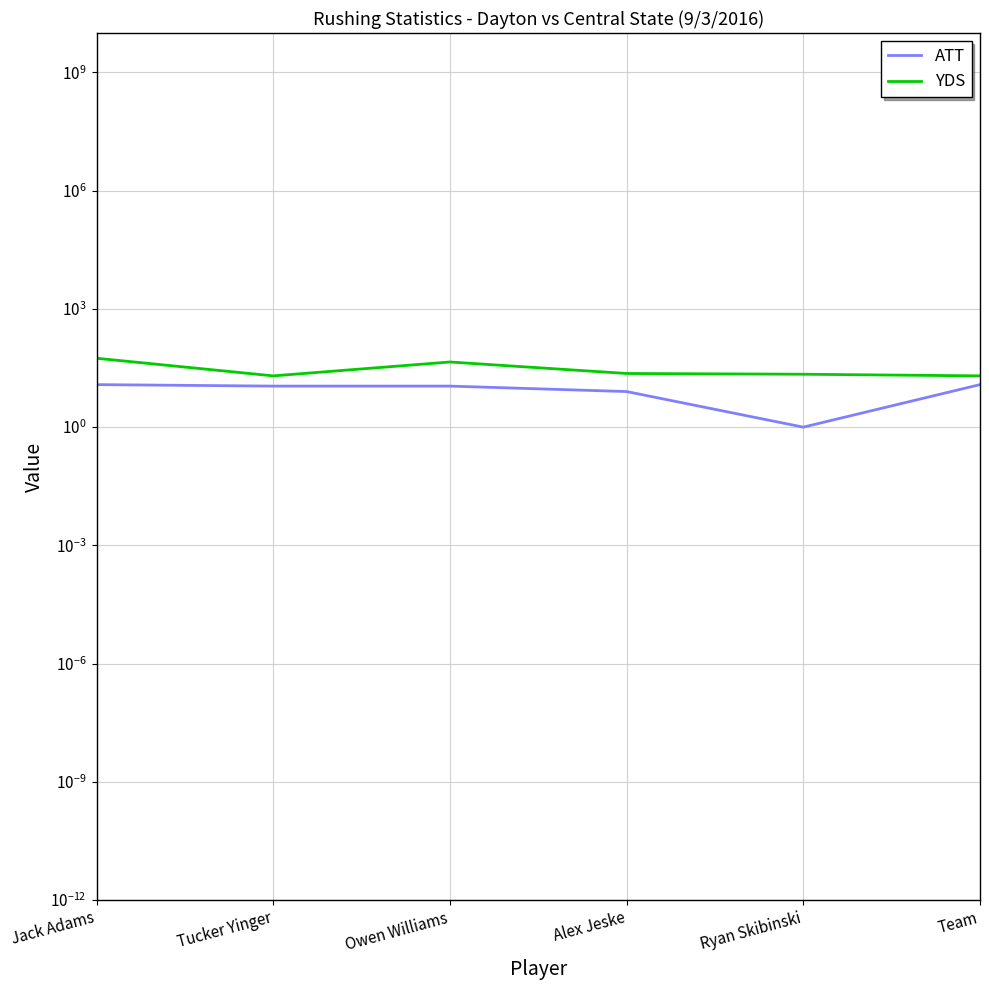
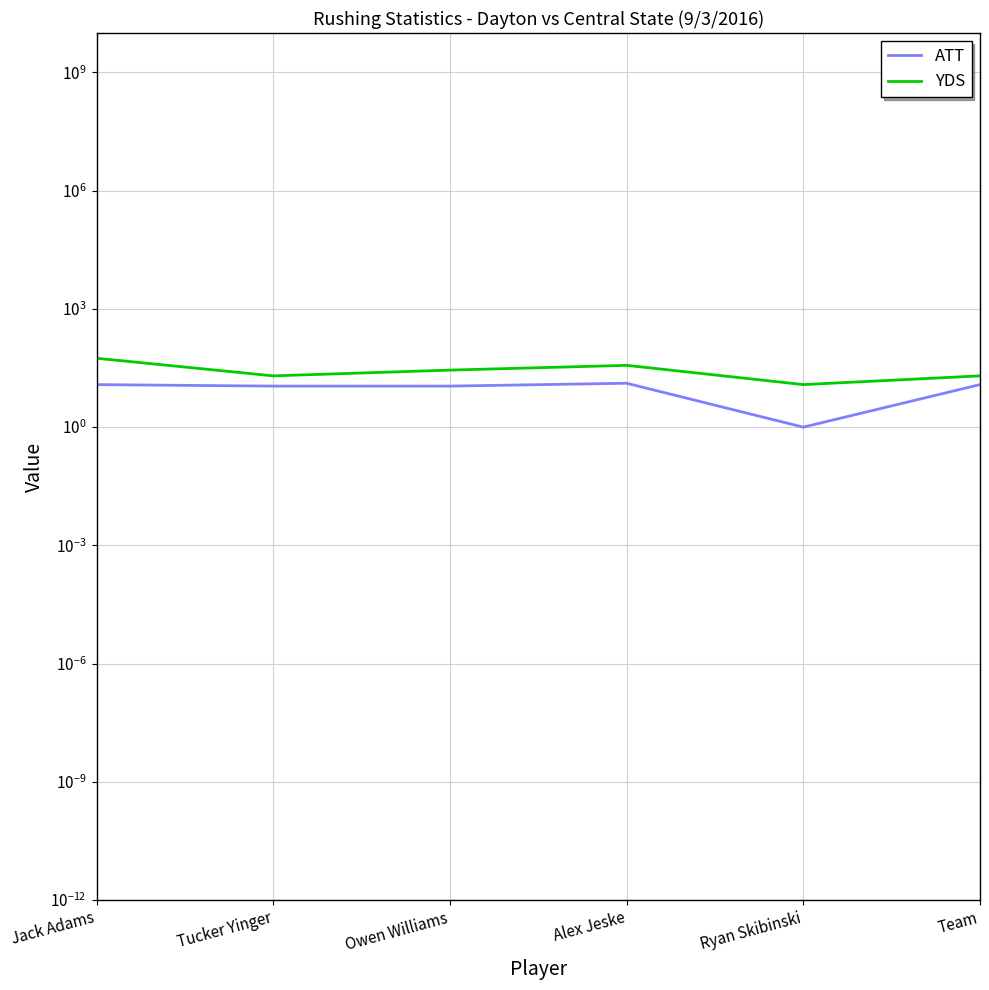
YDS, Owen Williams: 50 -> 30
ATT, Alex Jeske: 8 -> 13
YDS, Alex Jeske: 20 -> 40
YDS, Ryan Skibinski: 20 -> 12
